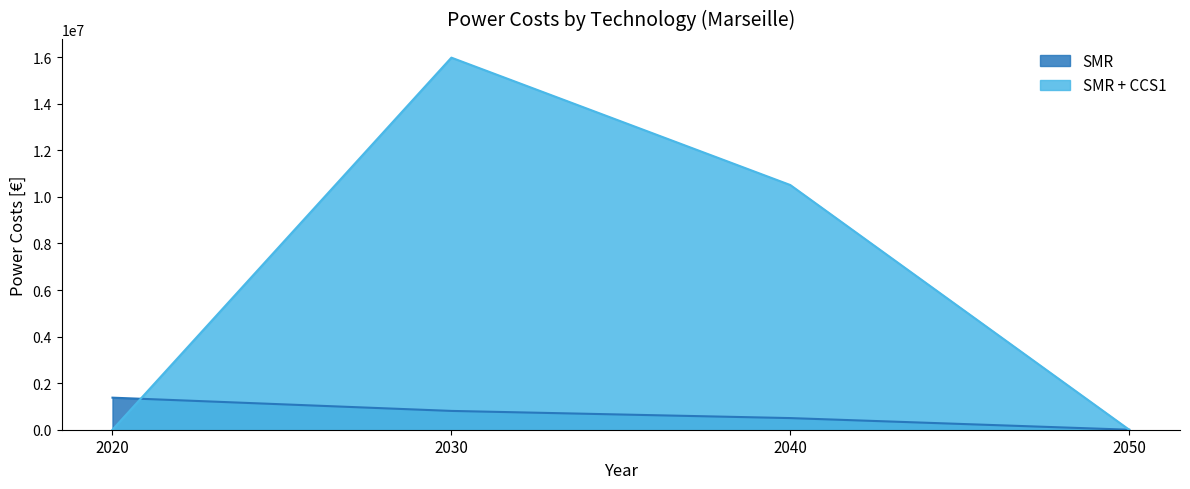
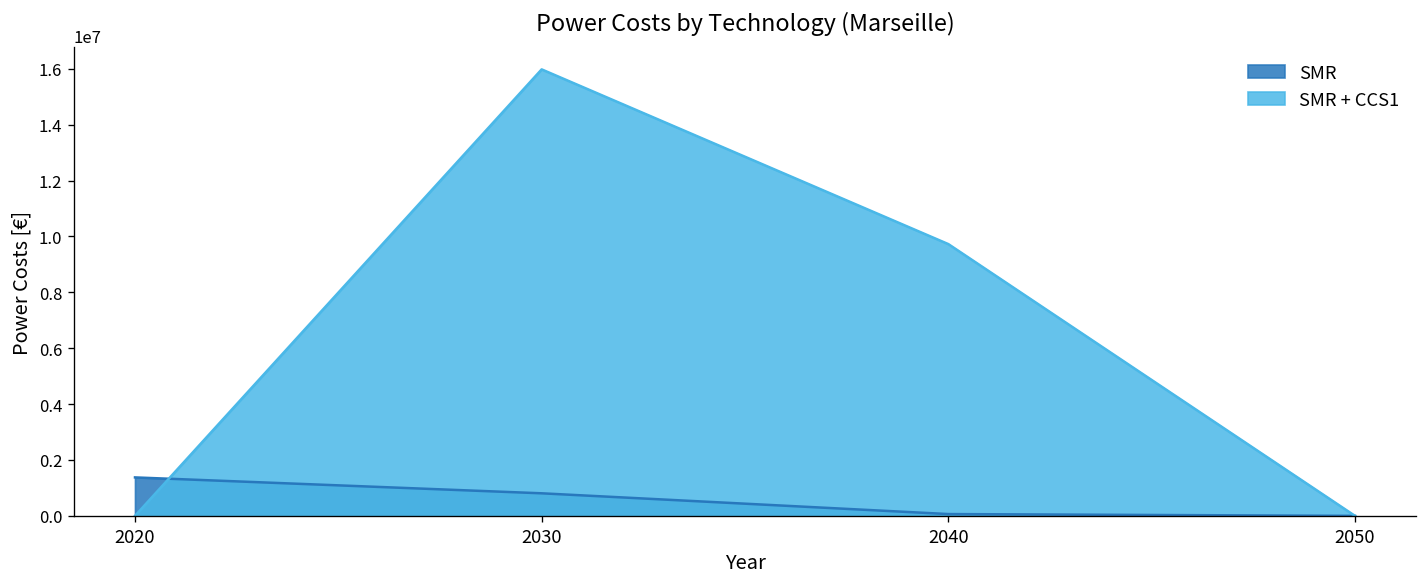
SMR, 2040: 500000 -> 100000
SMR + CCS1, 2040: 10500000 -> 9700000
